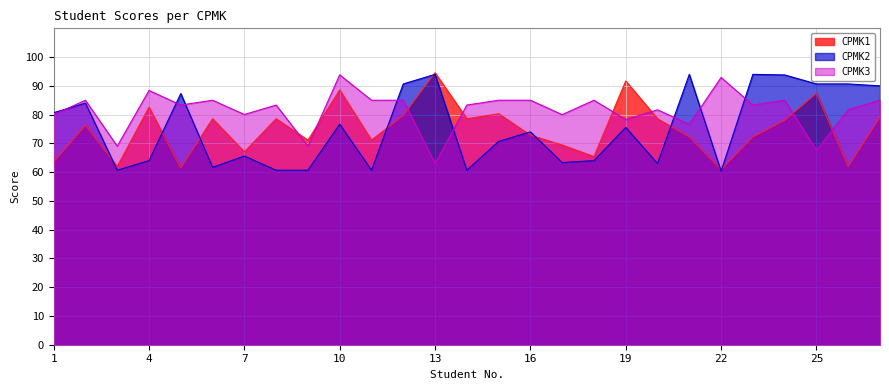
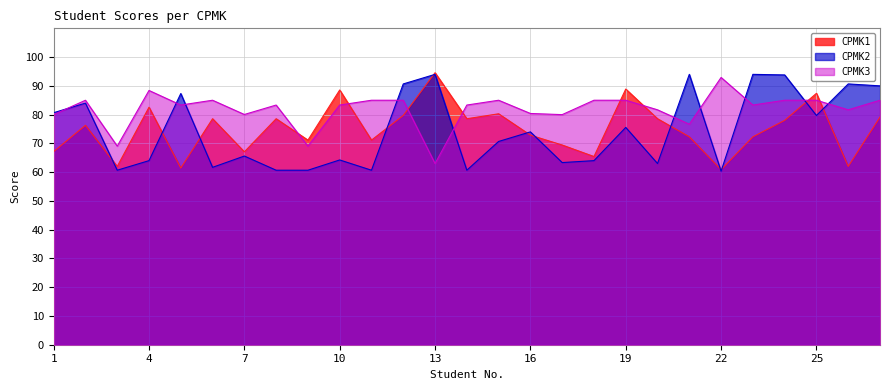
CPMK1, 1: 64 -> 67
CPMK2, 10: 77 -> 64
CPMK3, 10: 94 -> 83
CPMK3, 16: 85 -> 80
CPMK1, 19: 92 -> 89
CPMK3, 19: 78 -> 85
CPMK2, 25: 91 -> 80
CPMK3, 25: 68 -> 85
